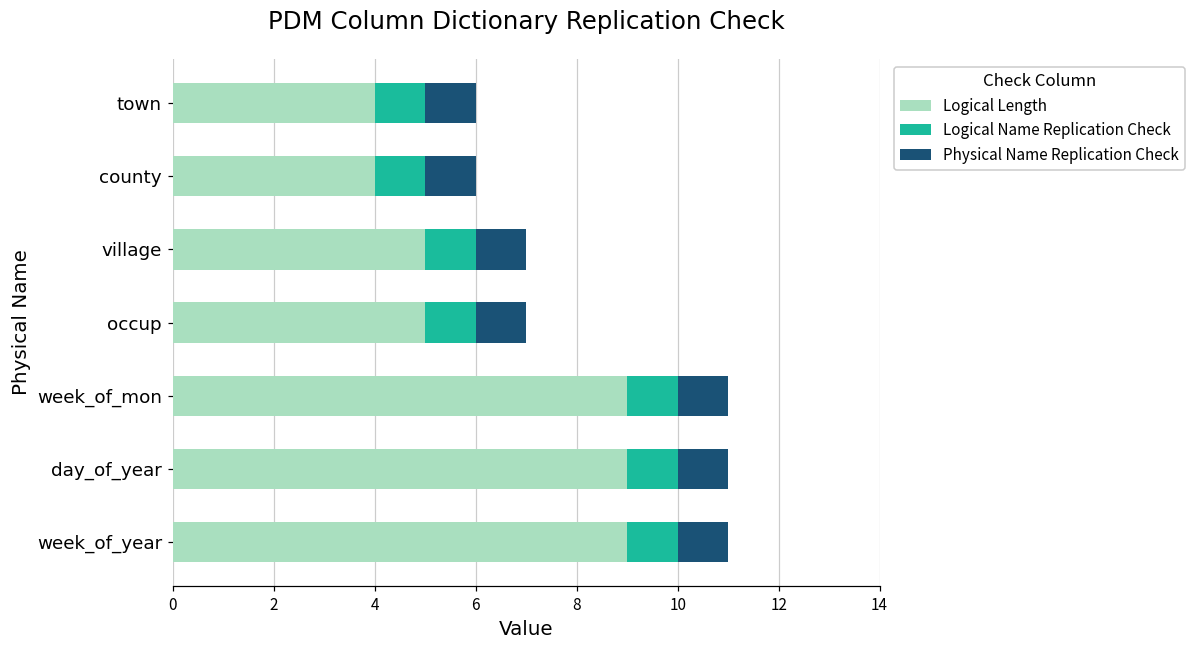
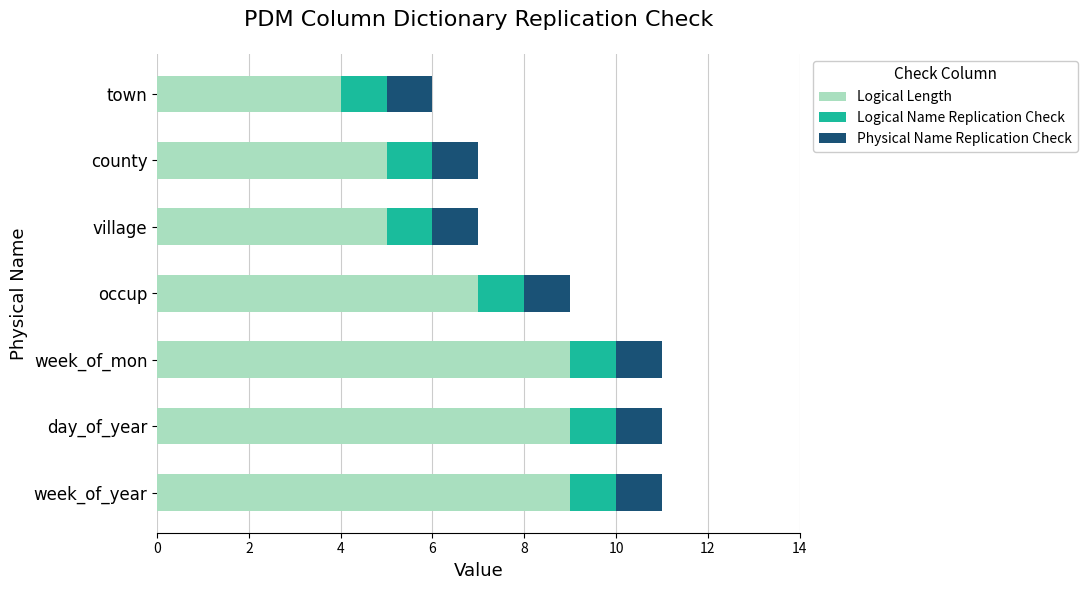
Logical Length, county: 4 -> 5
Logical Length, occup: 5 -> 7
